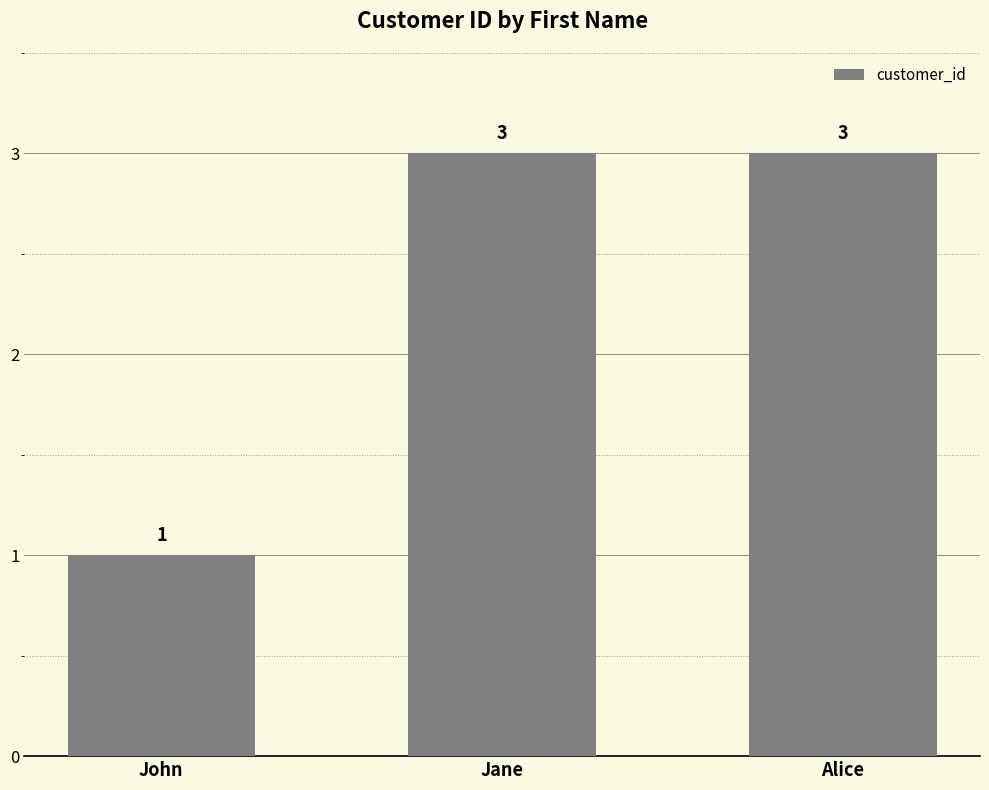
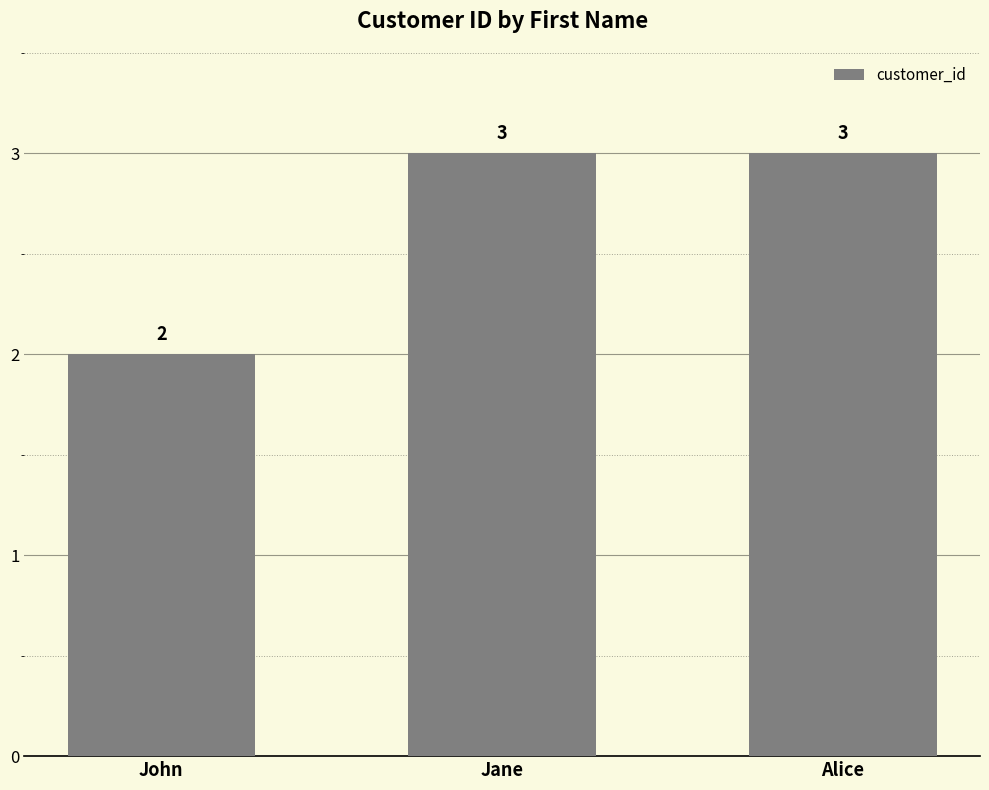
John: 1 -> 2
